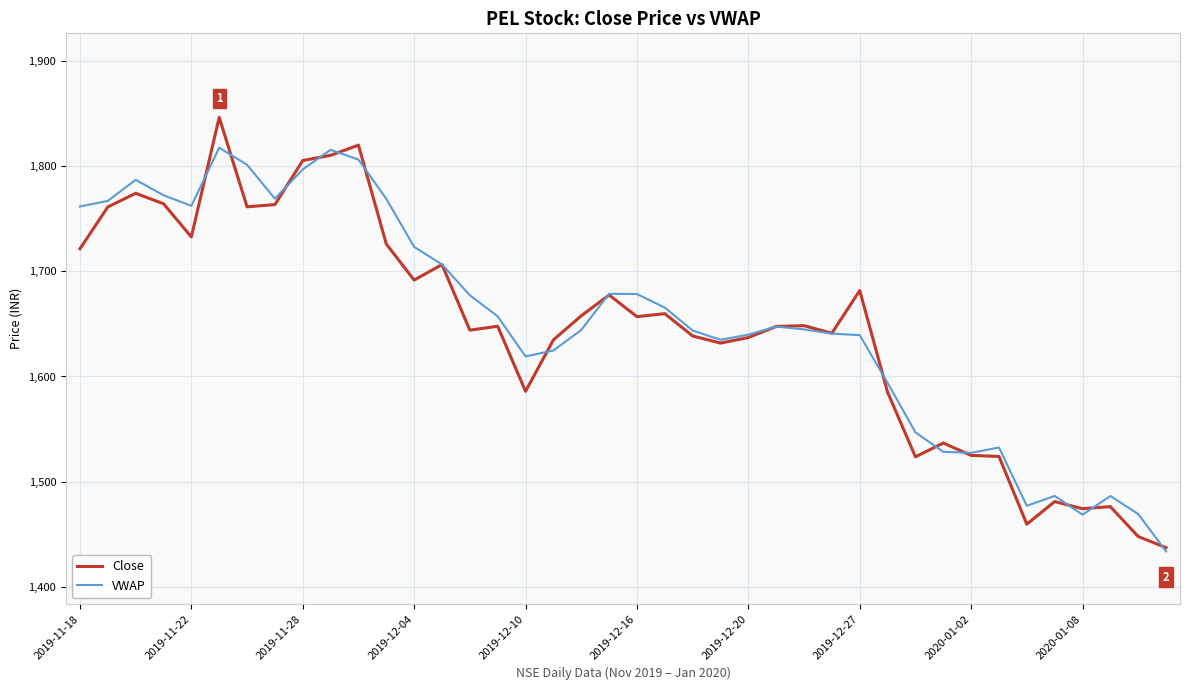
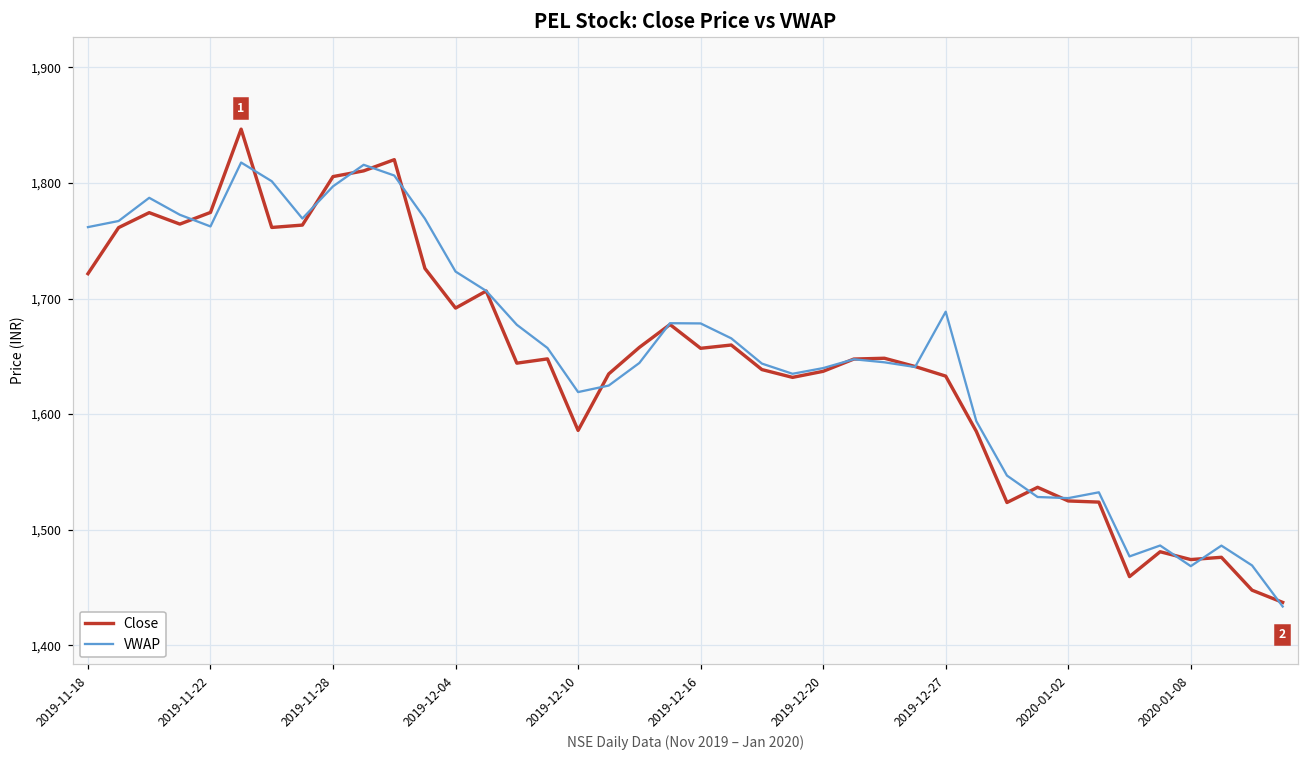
Close, 2019-11-22: 1,733 -> 1,775
Close, 2019-12-27: 1,682 -> 1,633
VWAP, 2019-12-27: 1,639 -> 1,689
